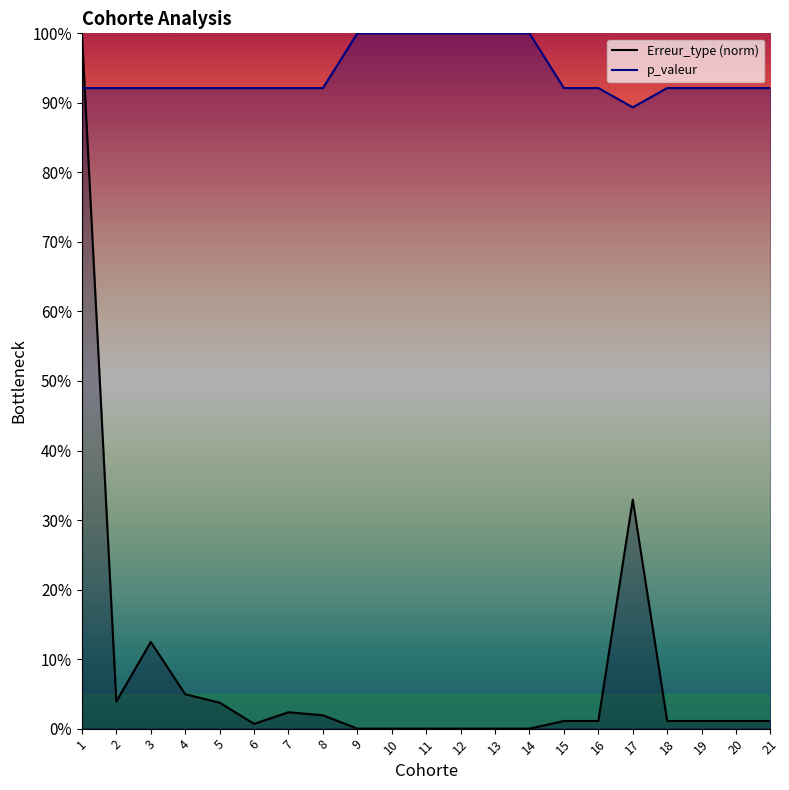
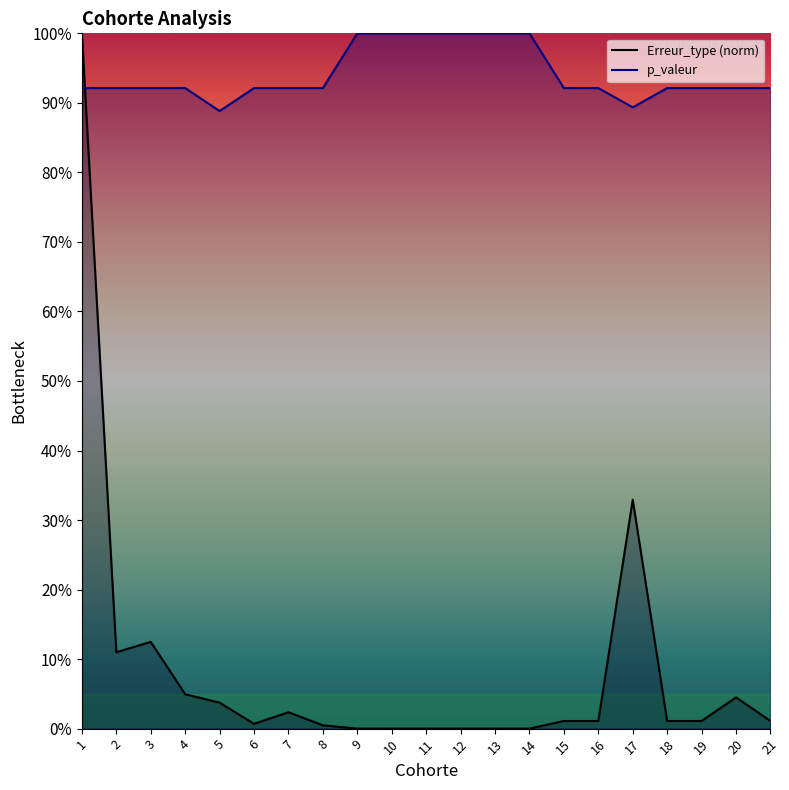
Erreur_type (norm), 2: 4% -> 11%
p_valeur, 5: 92% -> 89%
Erreur_type (norm), 8: 2% -> 0%
Erreur_type (norm), 20: 1% -> 4%
